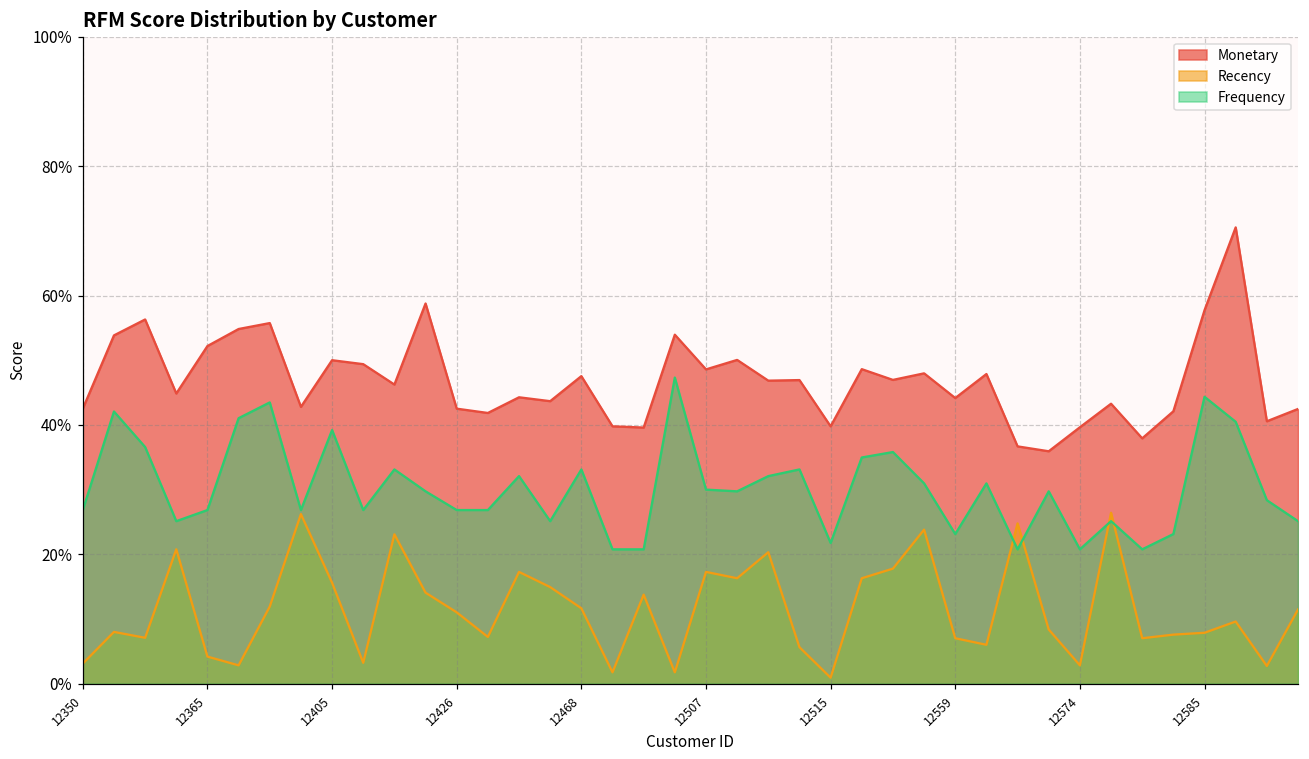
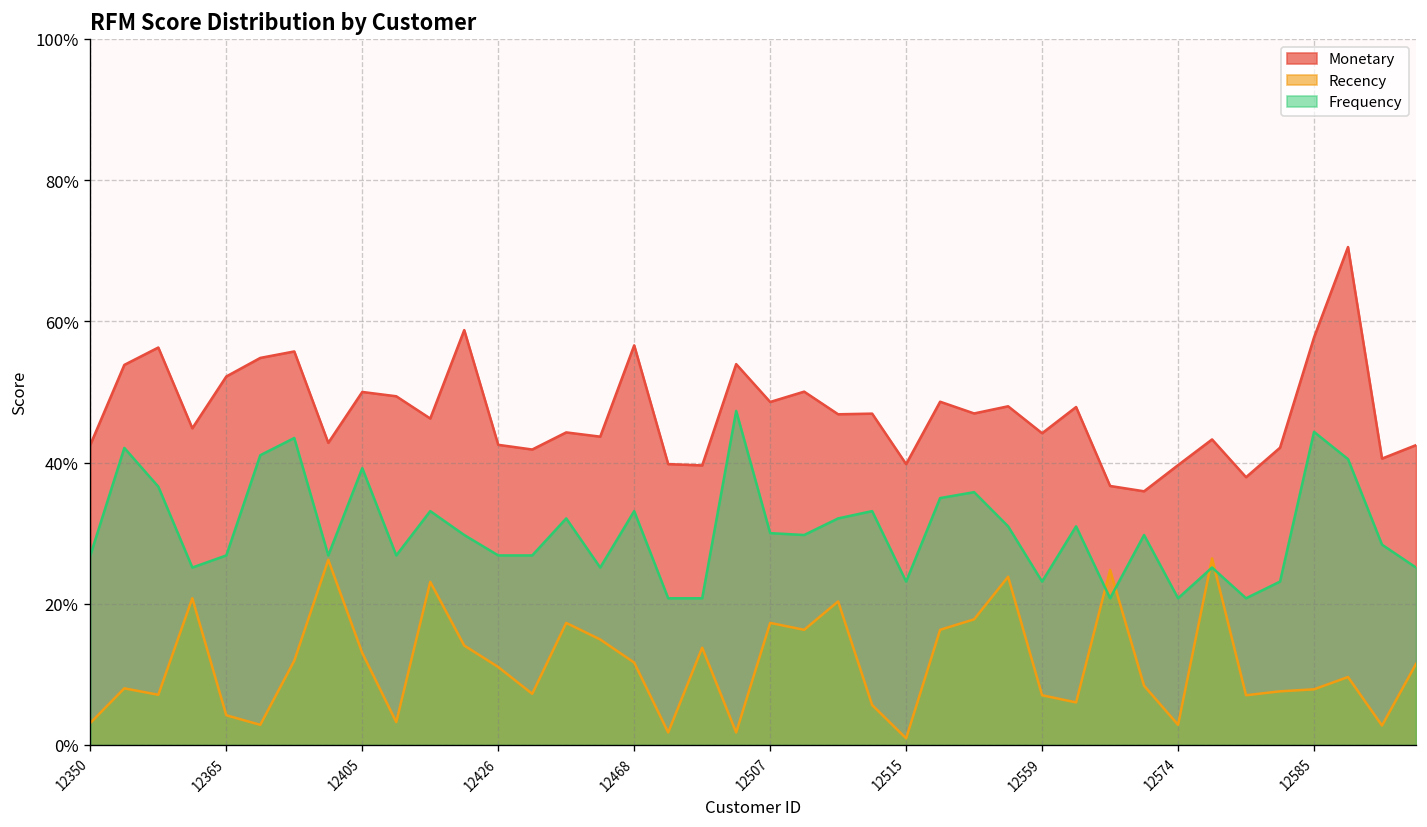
Recency, 12405: 16% -> 13%
Monetary, 12468: 48% -> 57%
Frequency, 12515: 22% -> 23%
